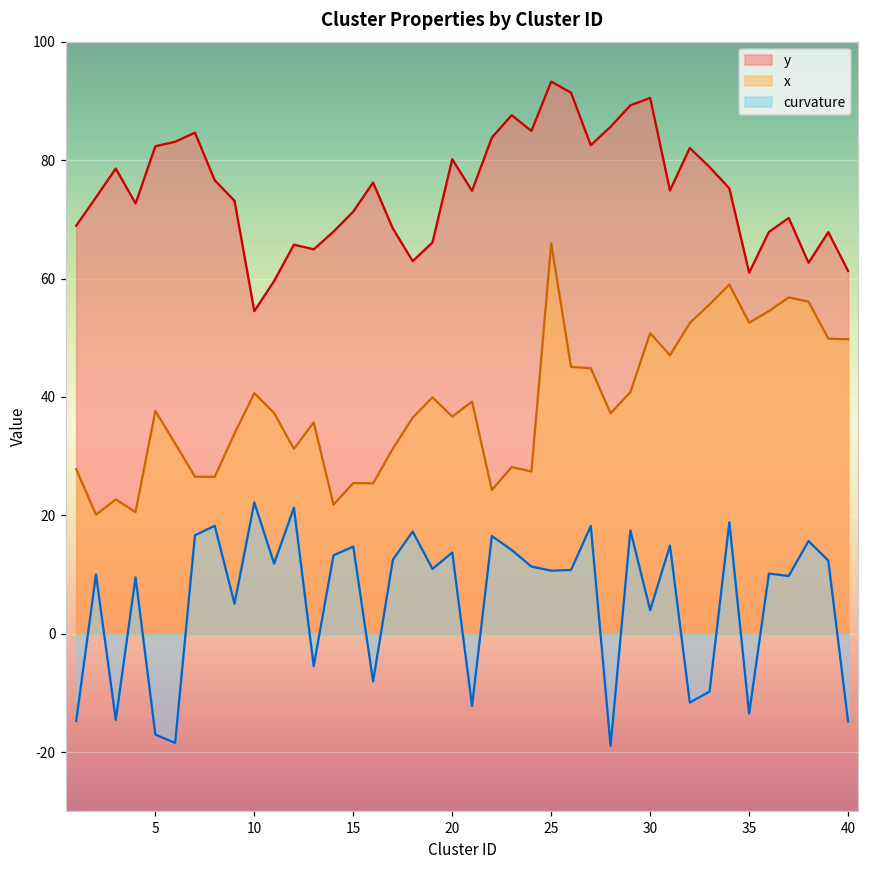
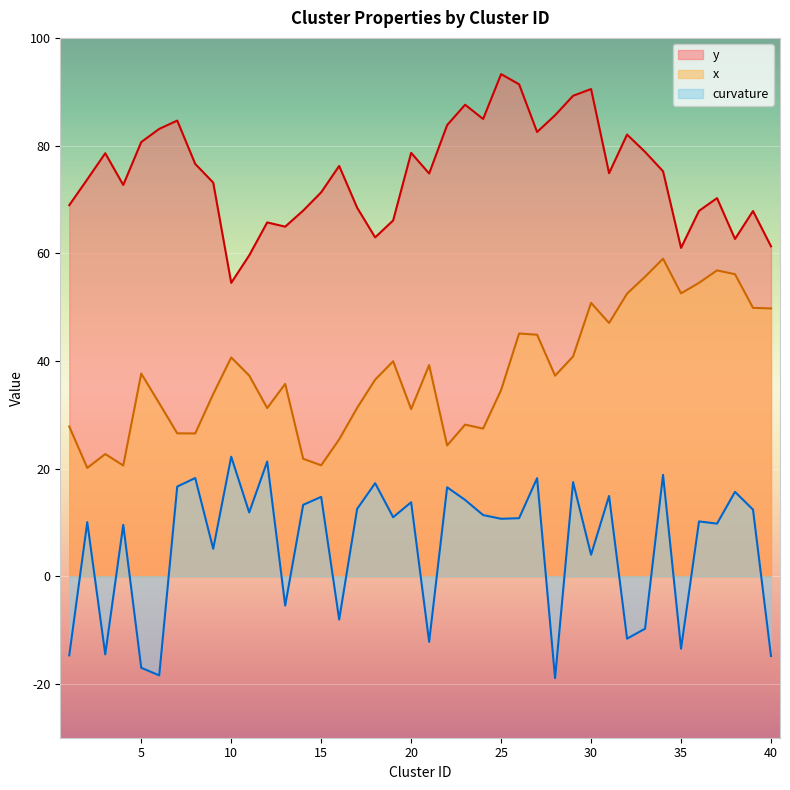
y, 5: 82 -> 81
x, 15: 25 -> 21
y, 20: 80 -> 79
x, 20: 37 -> 31
x, 25: 66 -> 35
